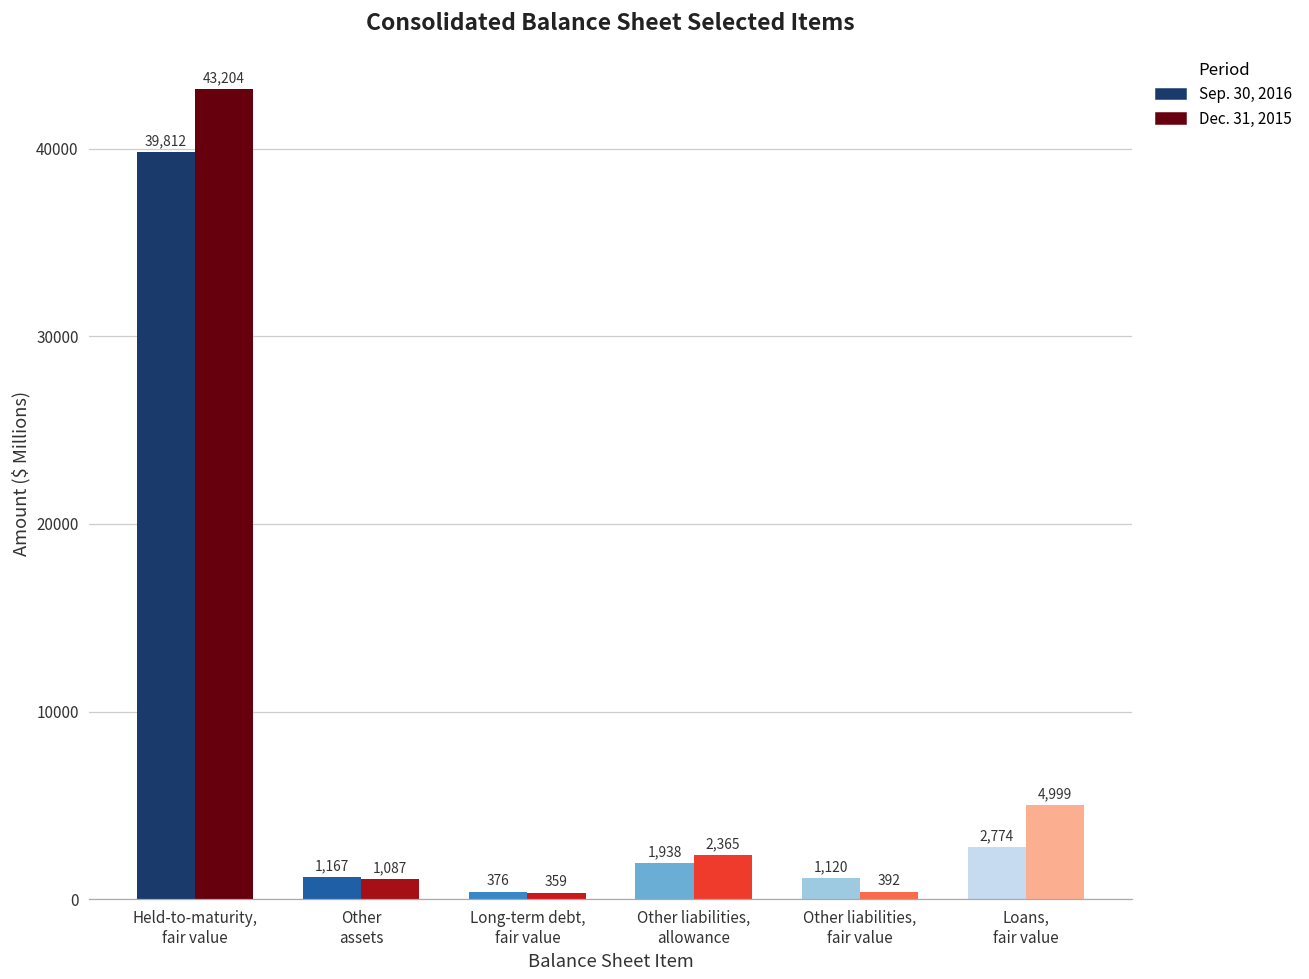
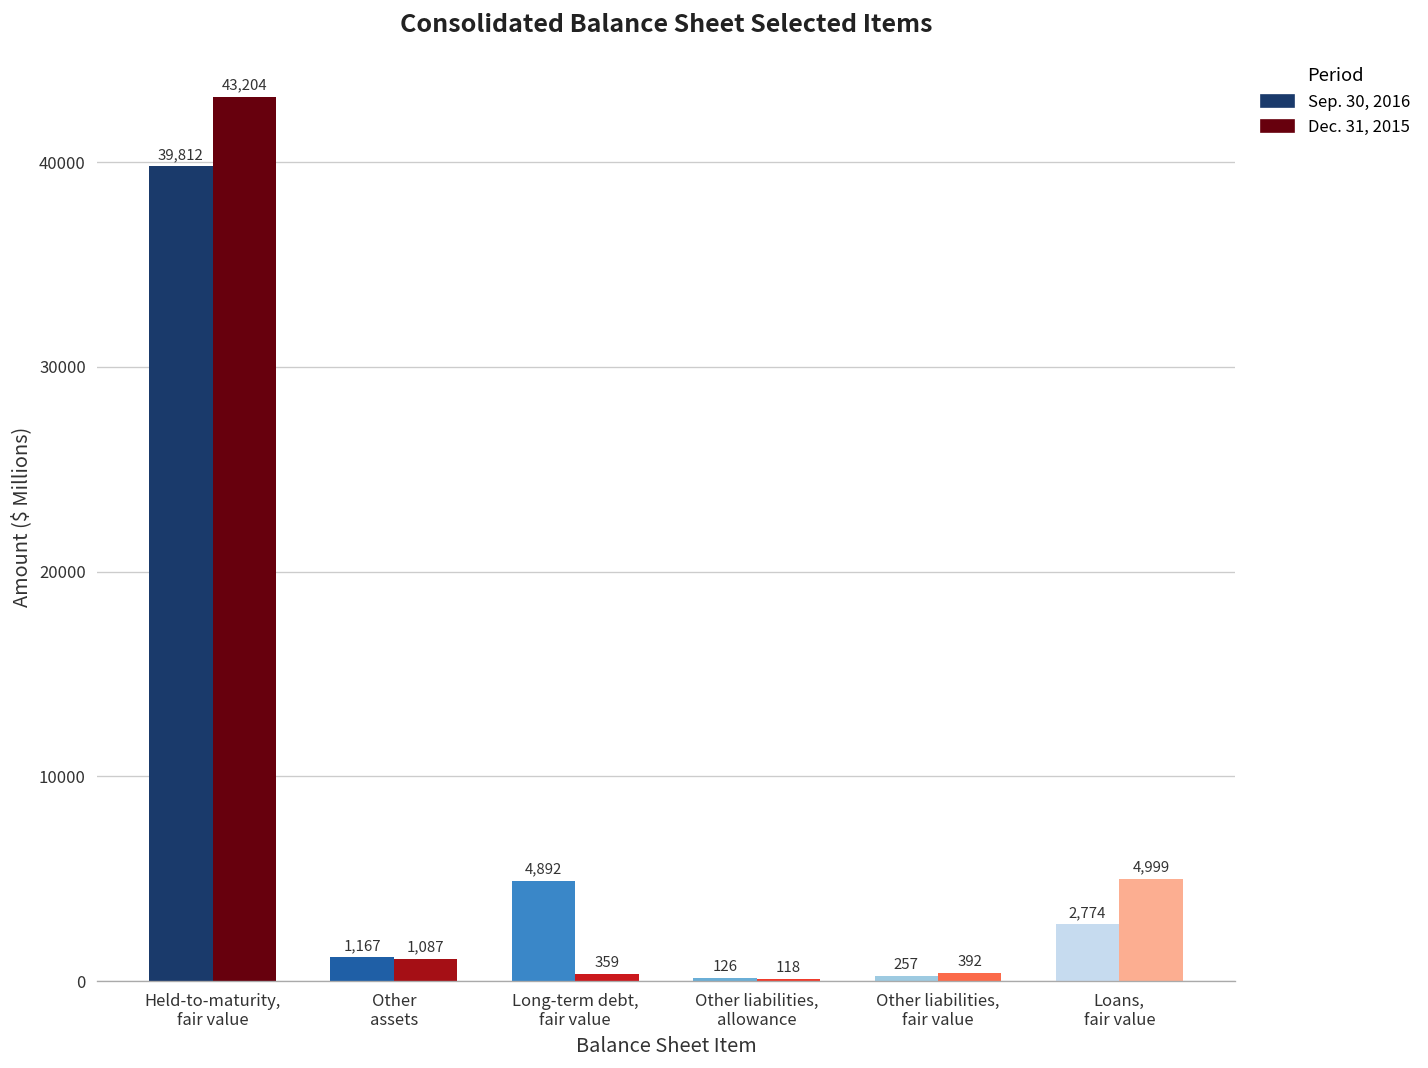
Sep. 30, 2016, Long-term debt, fair value: 376 -> 4,892
Sep. 30, 2016, Other liabilities, allowance: 1,938 -> 126
Dec. 31, 2015, Other liabilities, allowance: 2,365 -> 118
Sep. 30, 2016, Other liabilities, fair value: 1,120 -> 257
